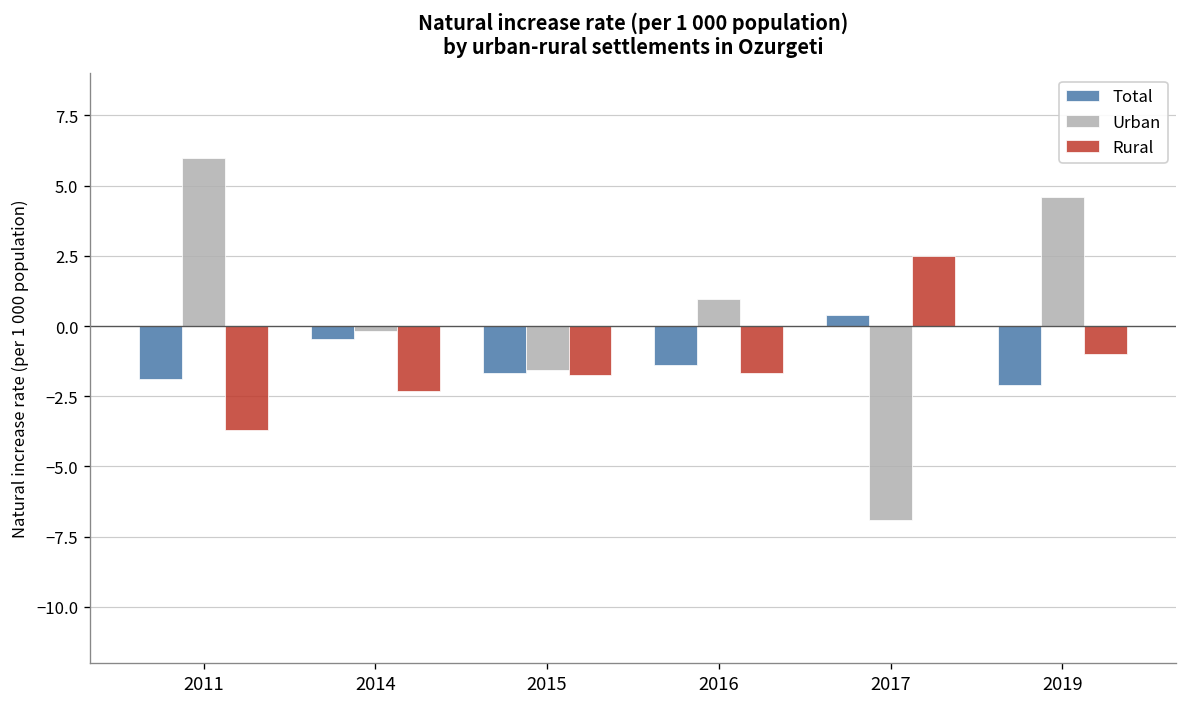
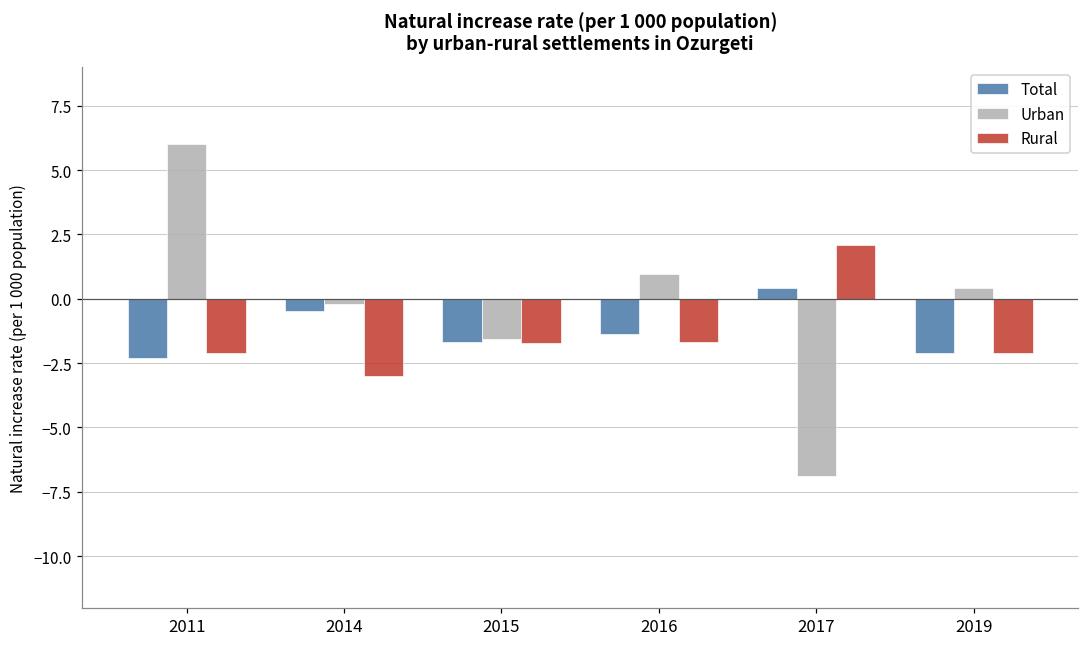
Total, 2011: -1.9 -> -2.3
Rural, 2011: -3.7 -> -2.1
Rural, 2014: -2.3 -> -3.0
Rural, 2017: 2.5 -> 2.1
Urban, 2019: 4.6 -> 0.4
Rural, 2019: -1.0 -> -2.1
